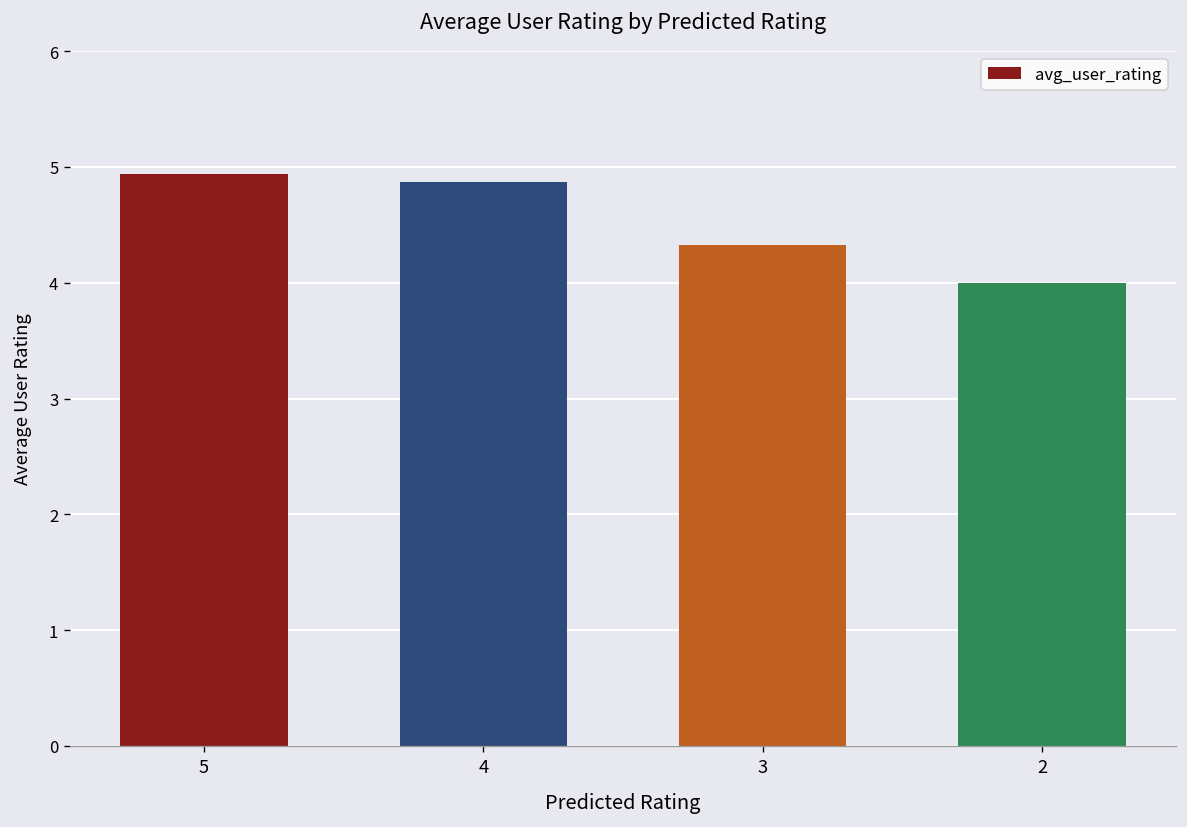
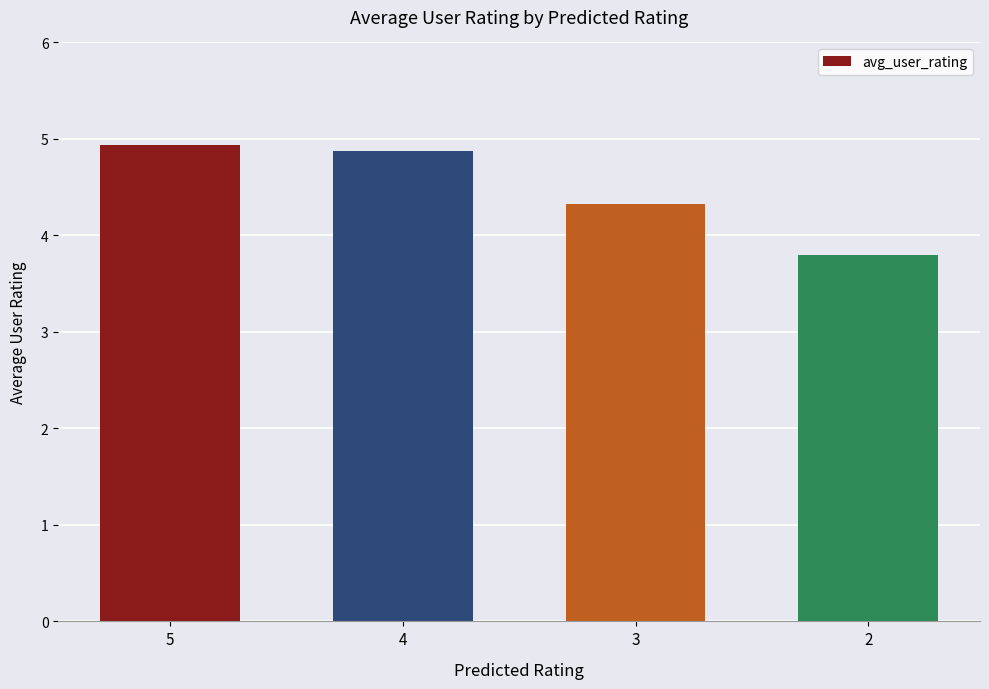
2: 4.0 -> 3.8
